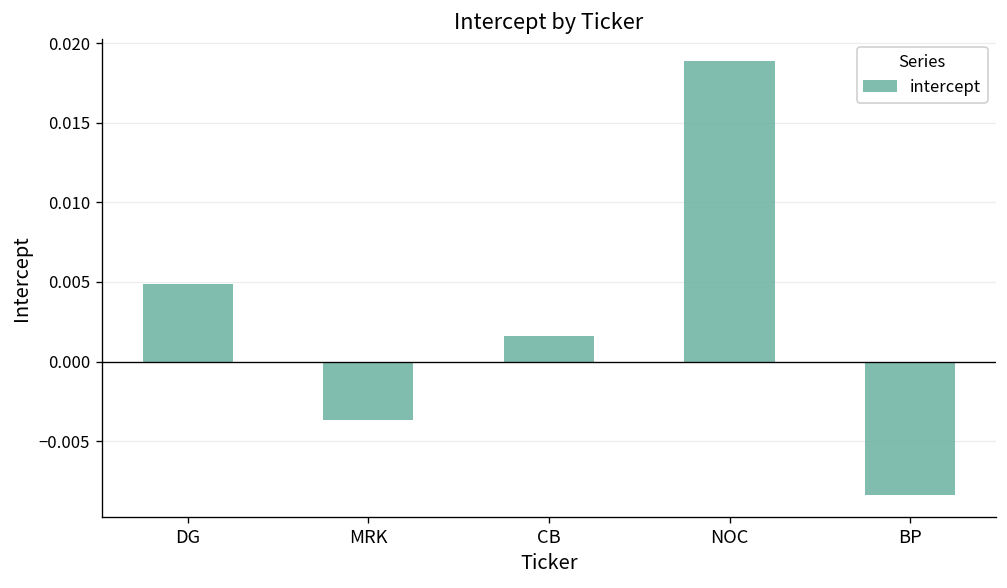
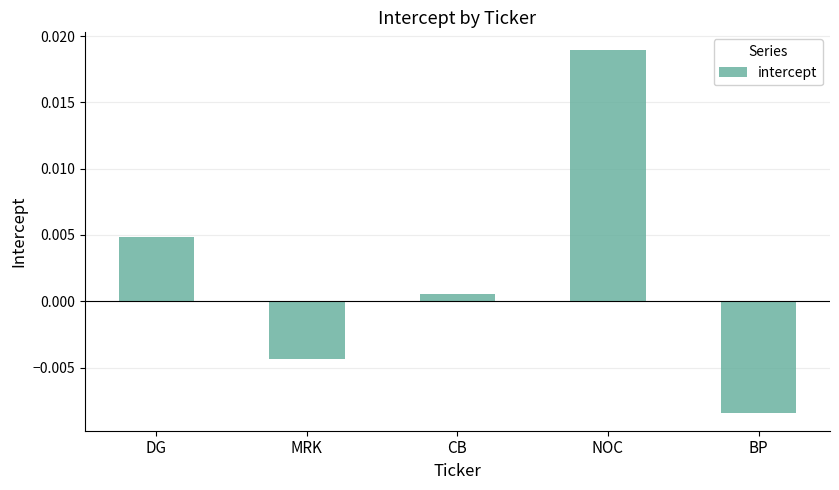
MRK: -0.0037 -> -0.0043
CB: 0.0016 -> 0.0006
